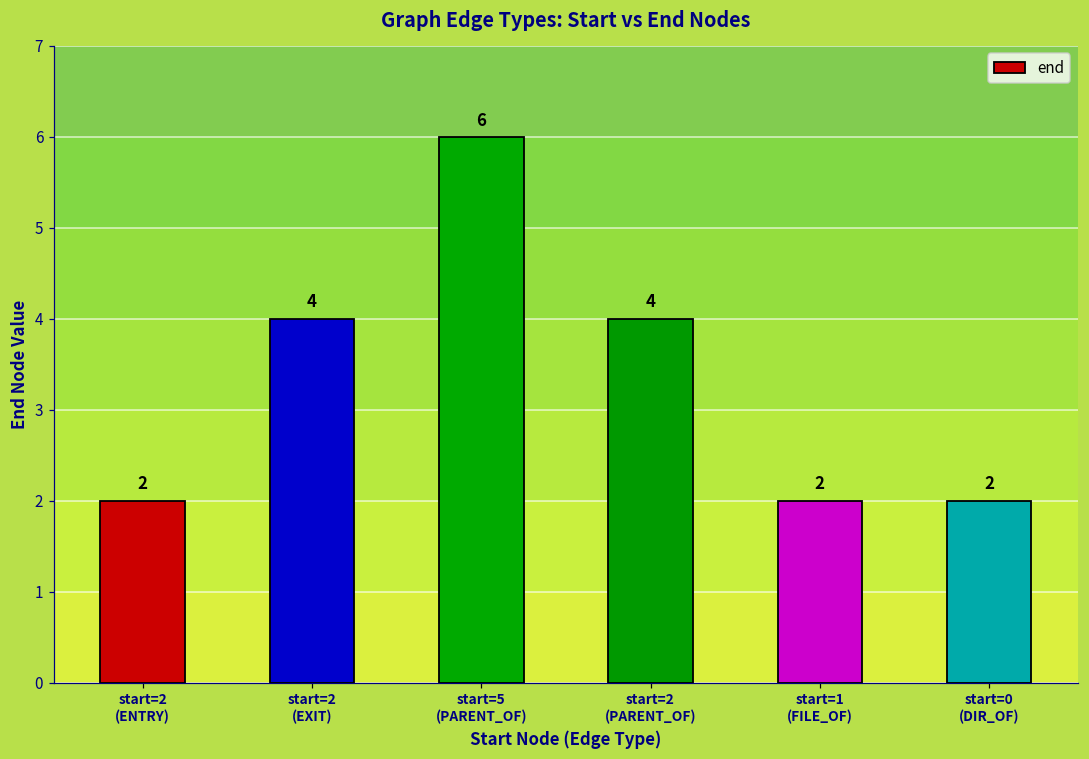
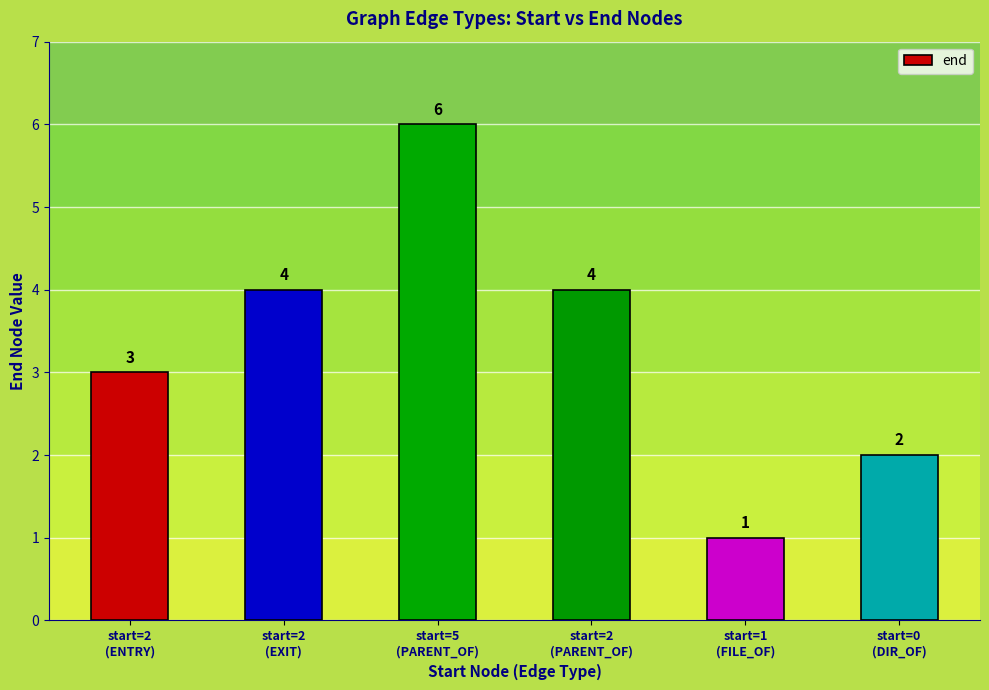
start=2 (ENTRY): 2 -> 3
start=1 (FILE_OF): 2 -> 1
